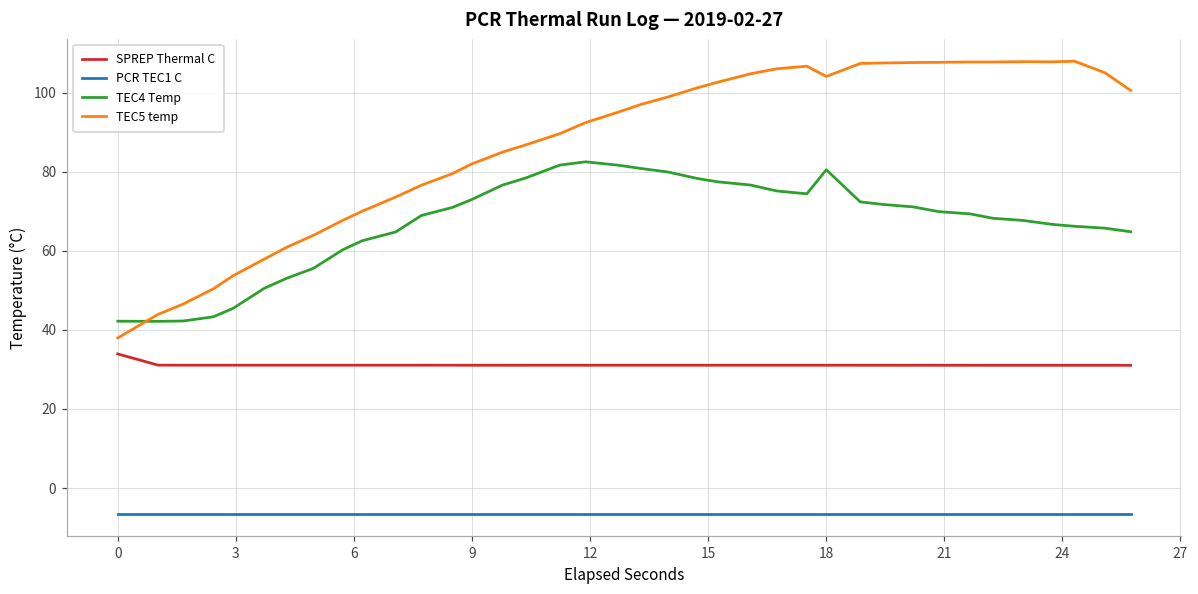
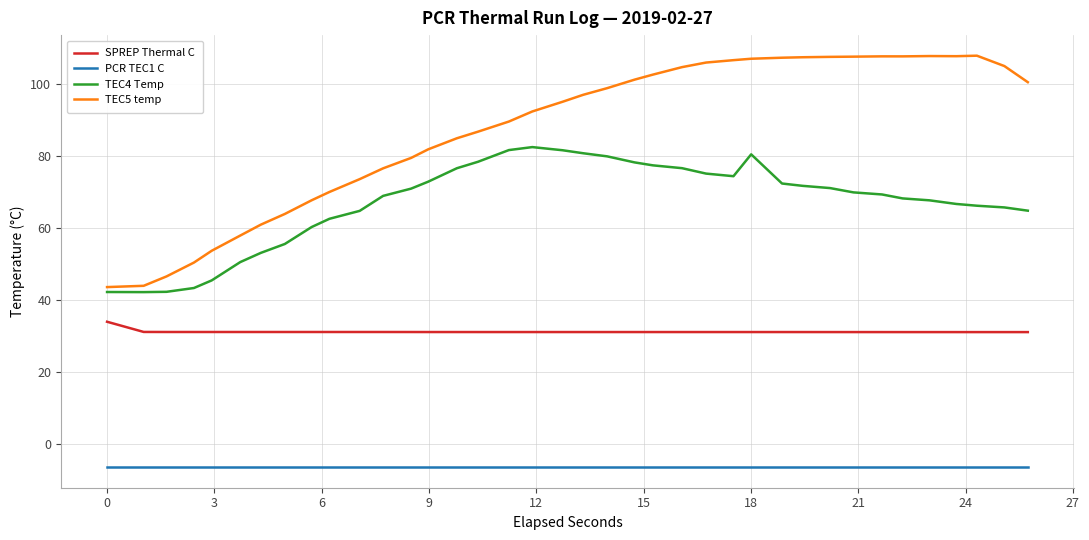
TEC5 temp, 0: 38 -> 44
TEC5 temp, 18: 104 -> 107
